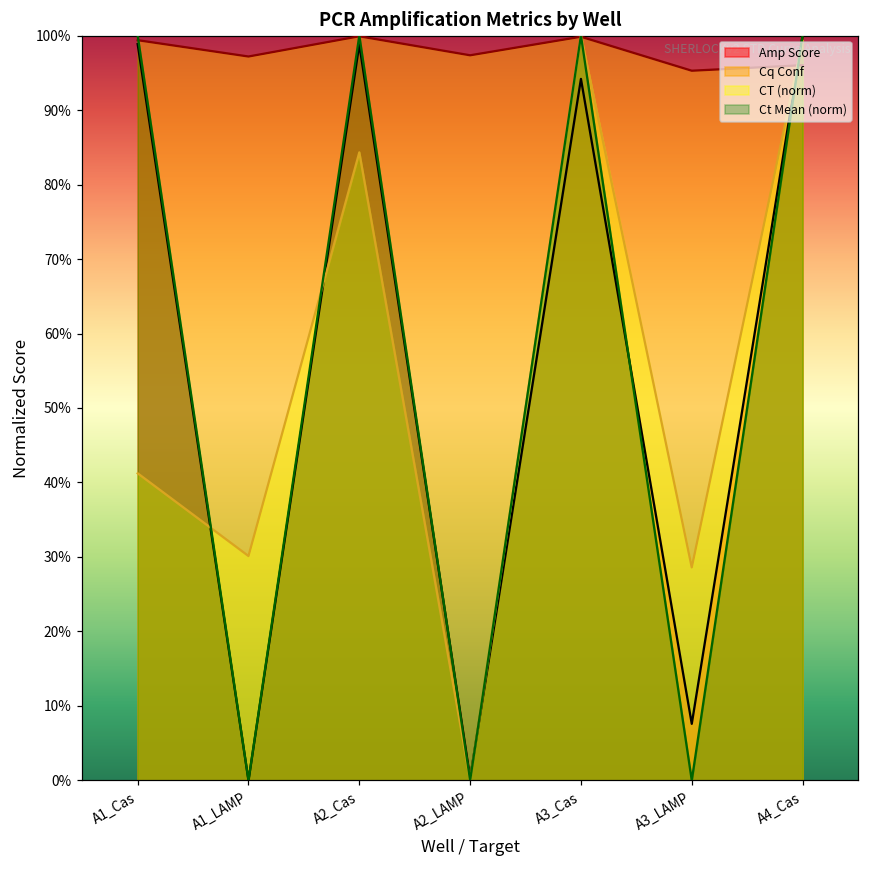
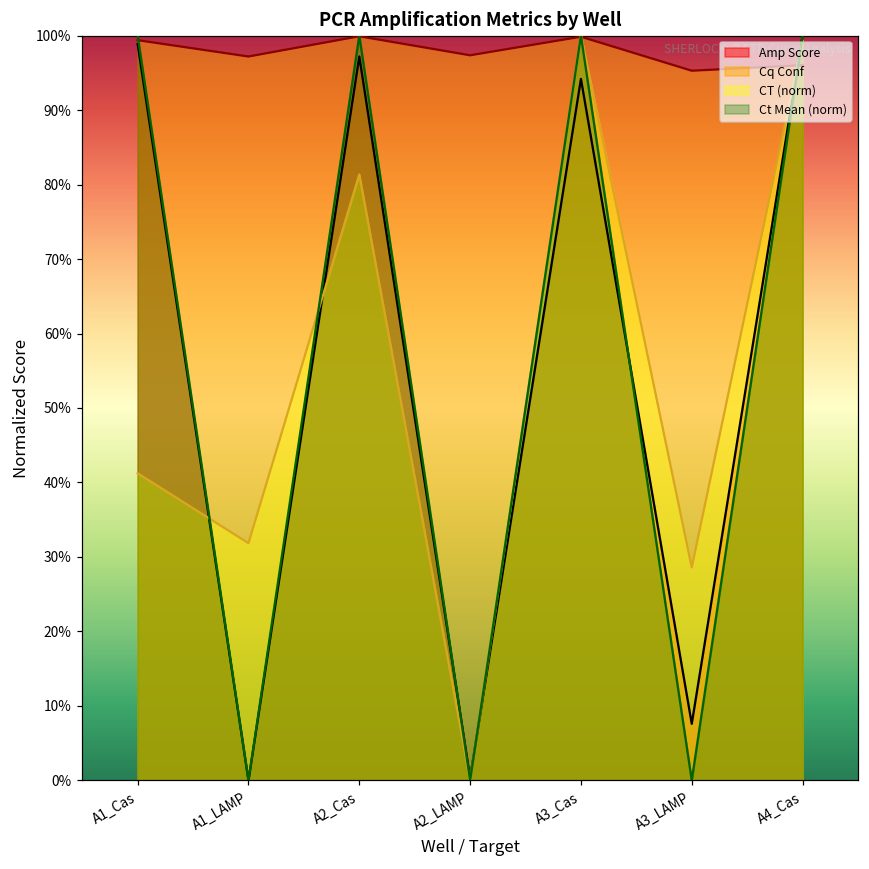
CT (norm), A1_LAMP: 30% -> 32%
Amp Score, A2_Cas: 99% -> 97%
CT (norm), A2_Cas: 84% -> 81%
